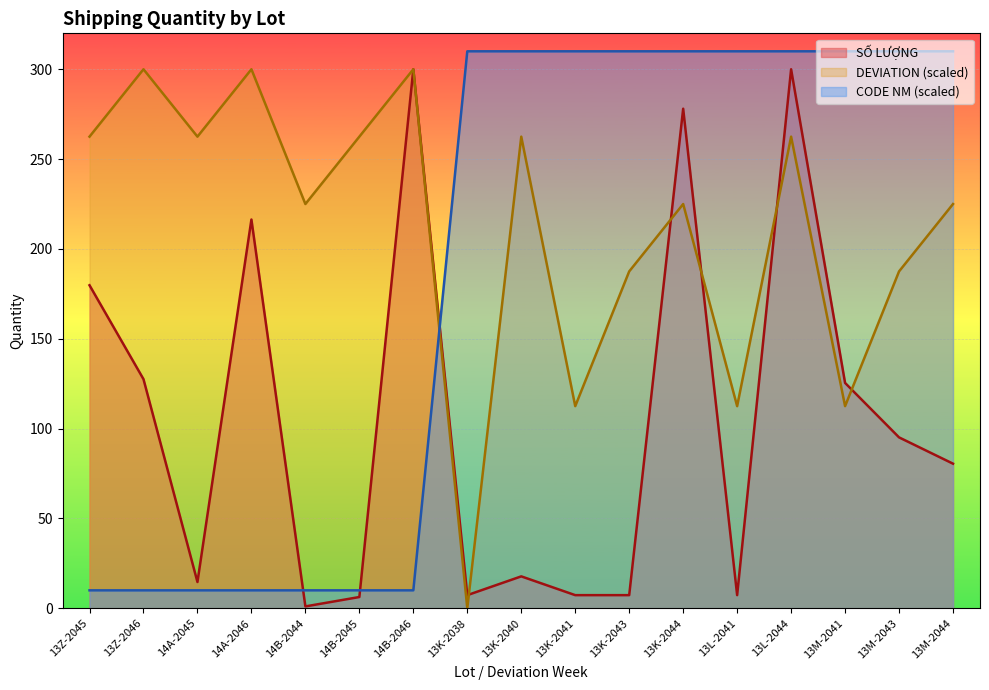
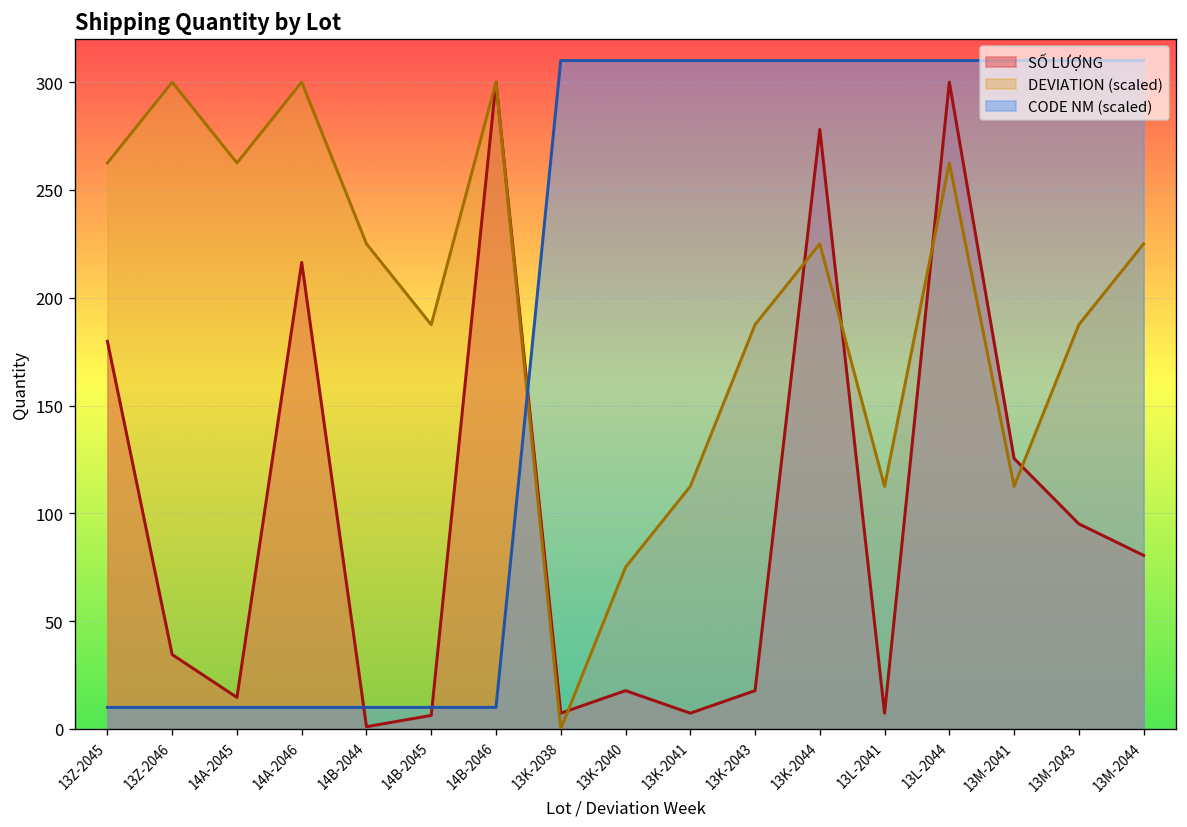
SỐ LƯỢNG, 13Z-2046: 128 -> 34
DEVIATION (scaled), 14B-2045: 263 -> 188
DEVIATION (scaled), 13K-2040: 263 -> 75
SỐ LƯỢNG, 13K-2043: 7 -> 18
